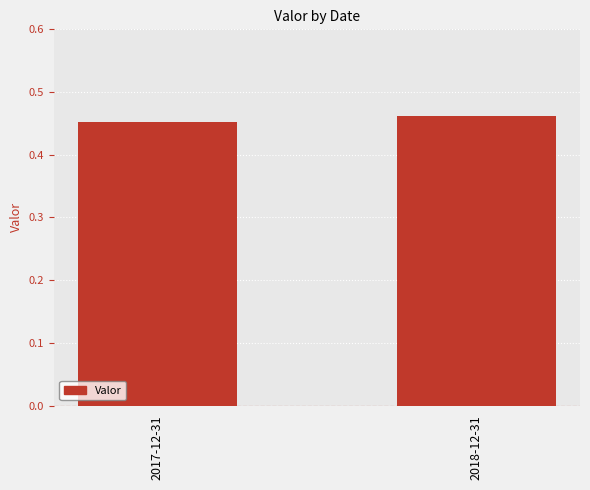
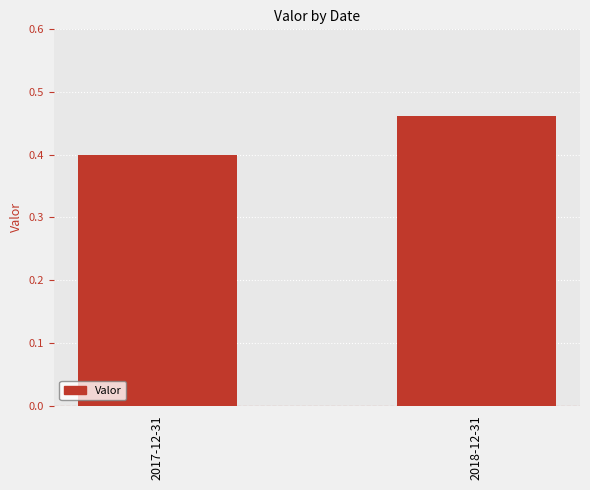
2017-12-31: 0.45 -> 0.40
